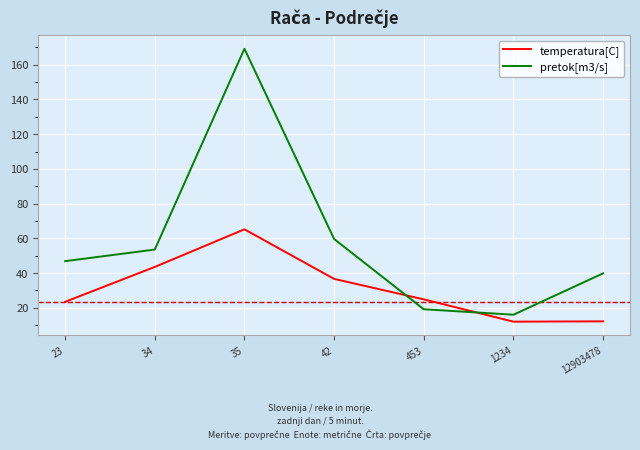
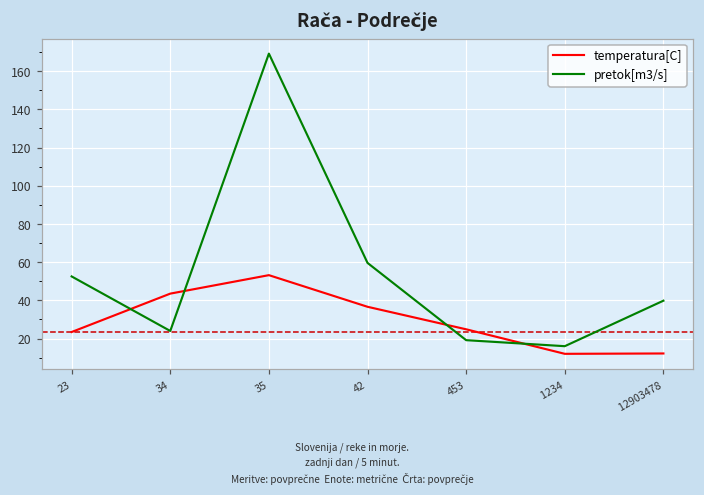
pretok[m3/s], 23: 47 -> 53
pretok[m3/s], 34: 54 -> 24
temperatura[C], 35: 65 -> 53
